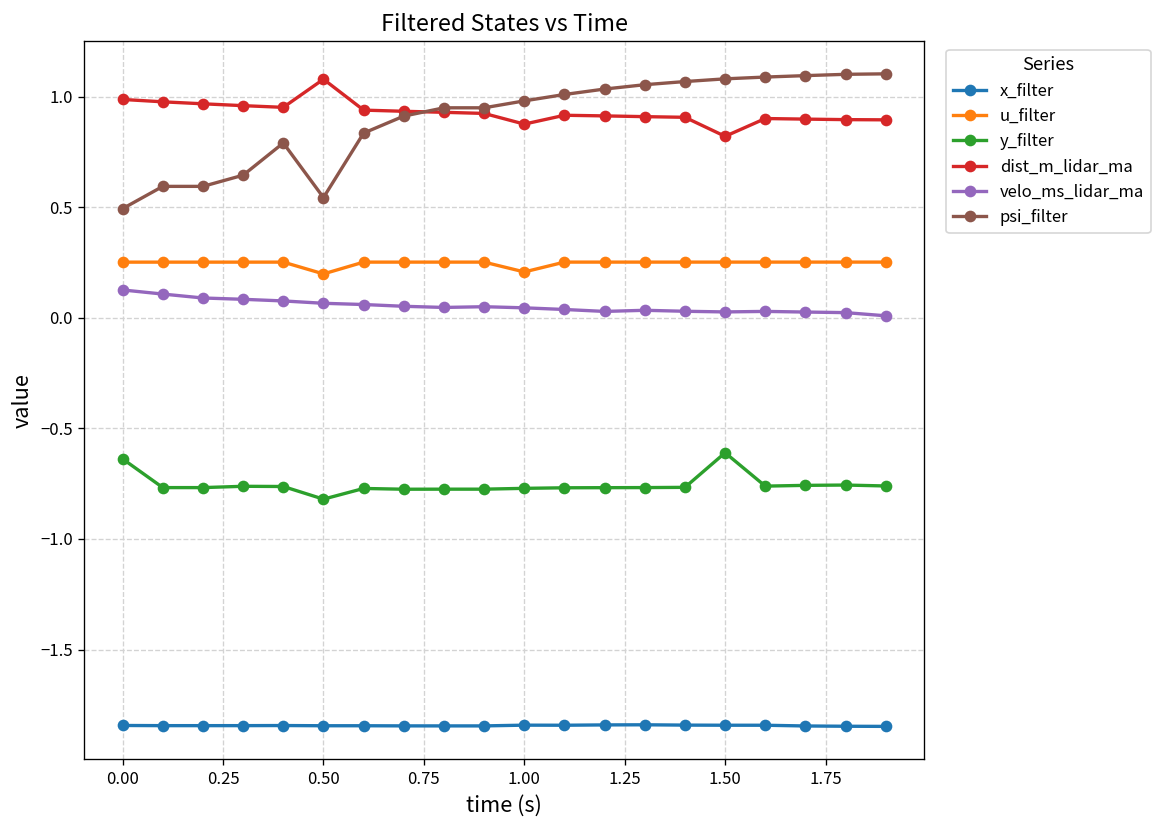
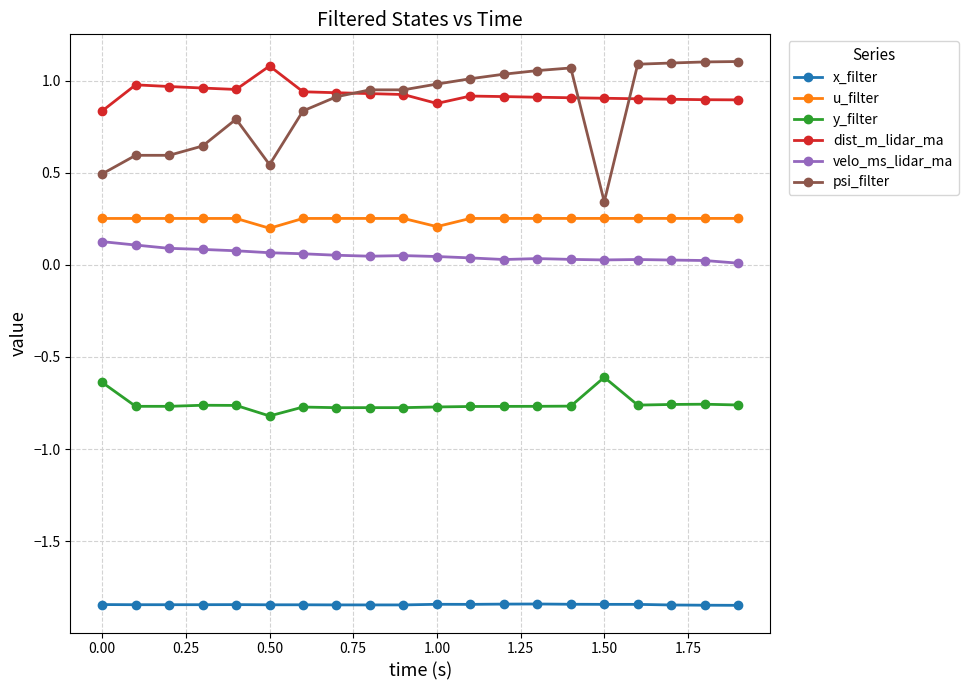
dist_m_lidar_ma, 0.00: 0.99 -> 0.84
dist_m_lidar_ma, 1.50: 0.82 -> 0.90
psi_filter, 1.50: 1.08 -> 0.34
